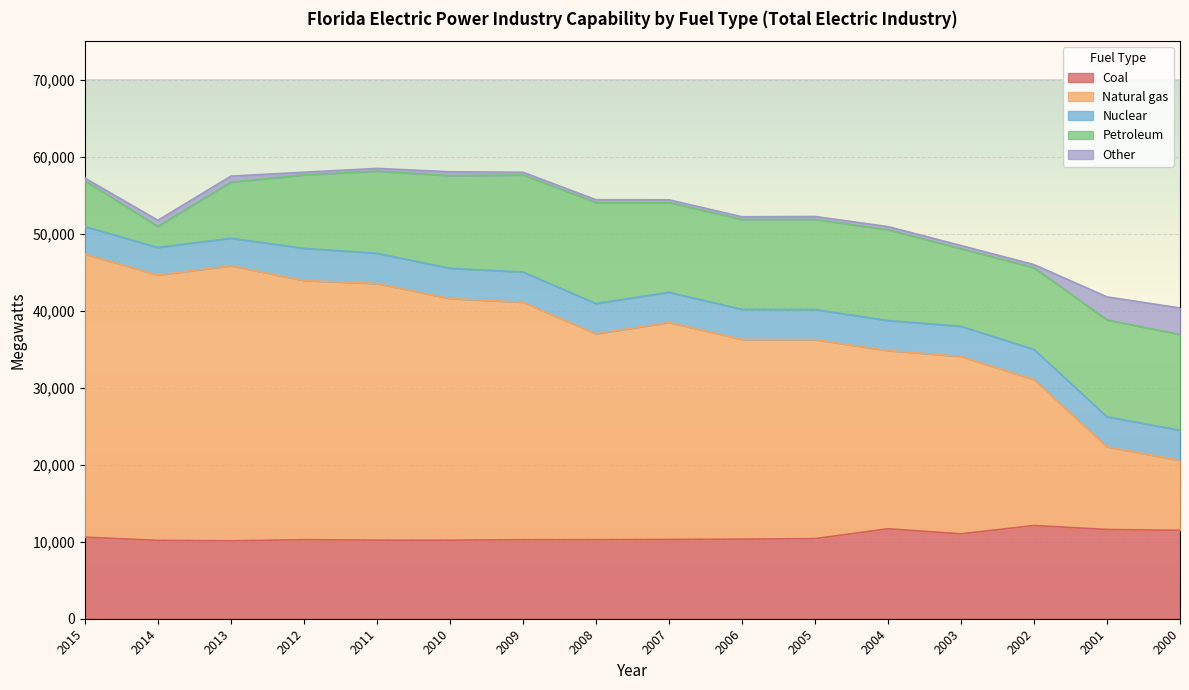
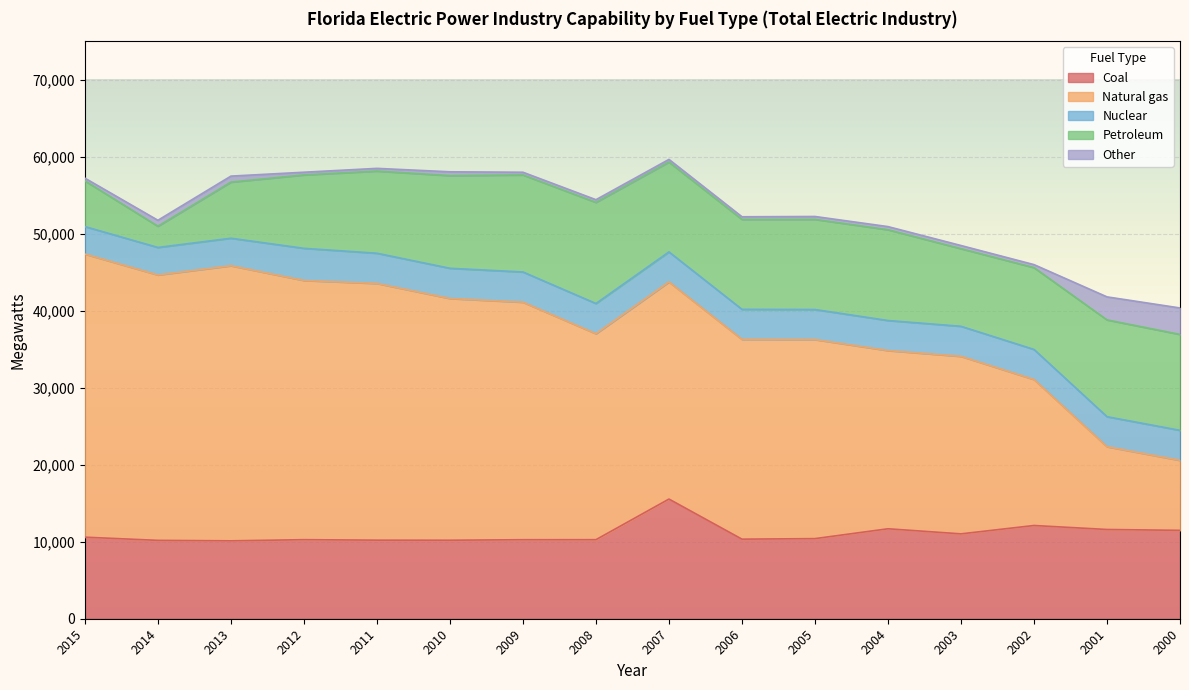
Coal, 2007: 10,000 -> 16,000
